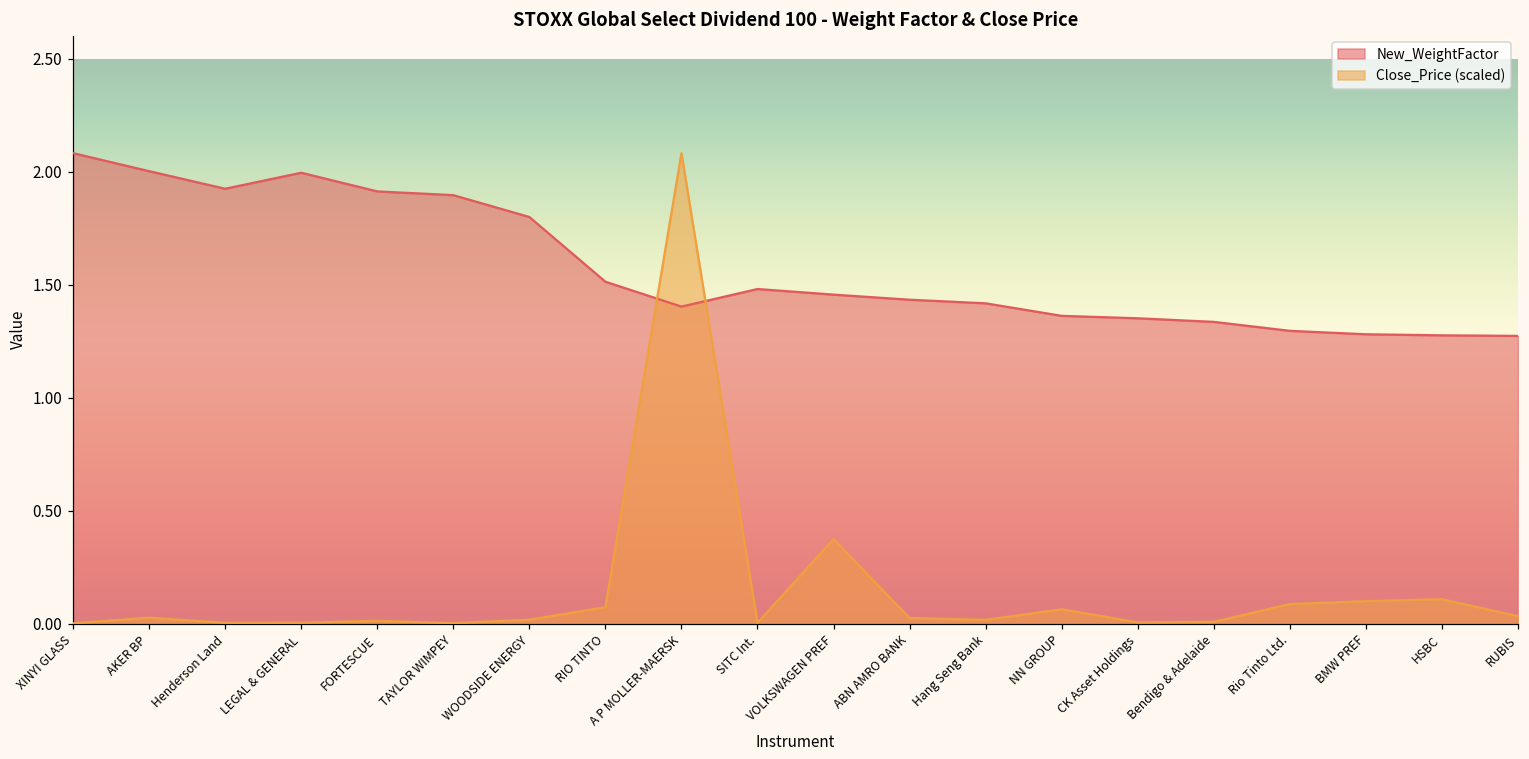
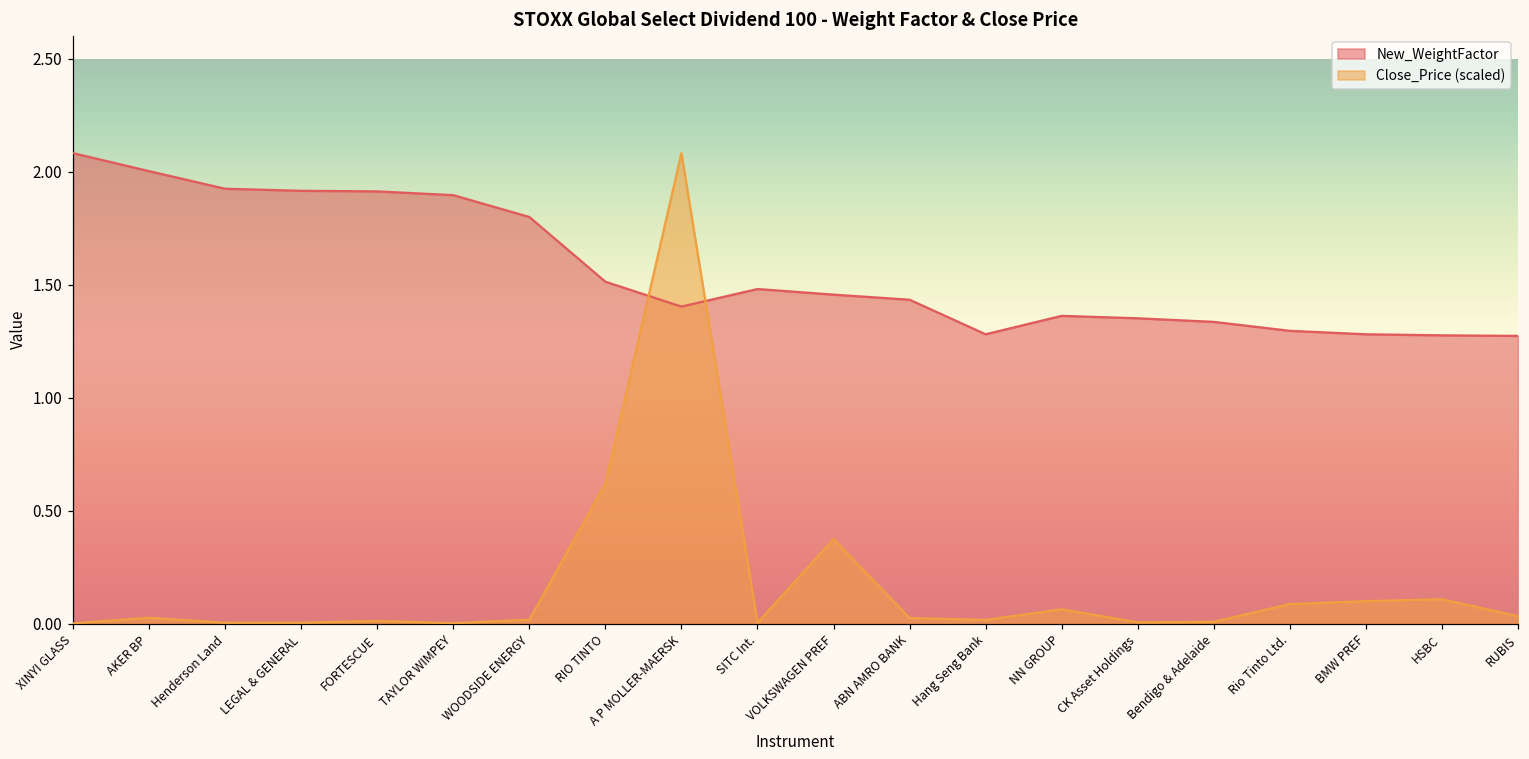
New_WeightFactor, LEGAL & GENERAL: 2.00 -> 1.92
Close_Price (scaled), RIO TINTO: 0.07 -> 0.62
New_WeightFactor, Hang Seng Bank: 1.42 -> 1.28
